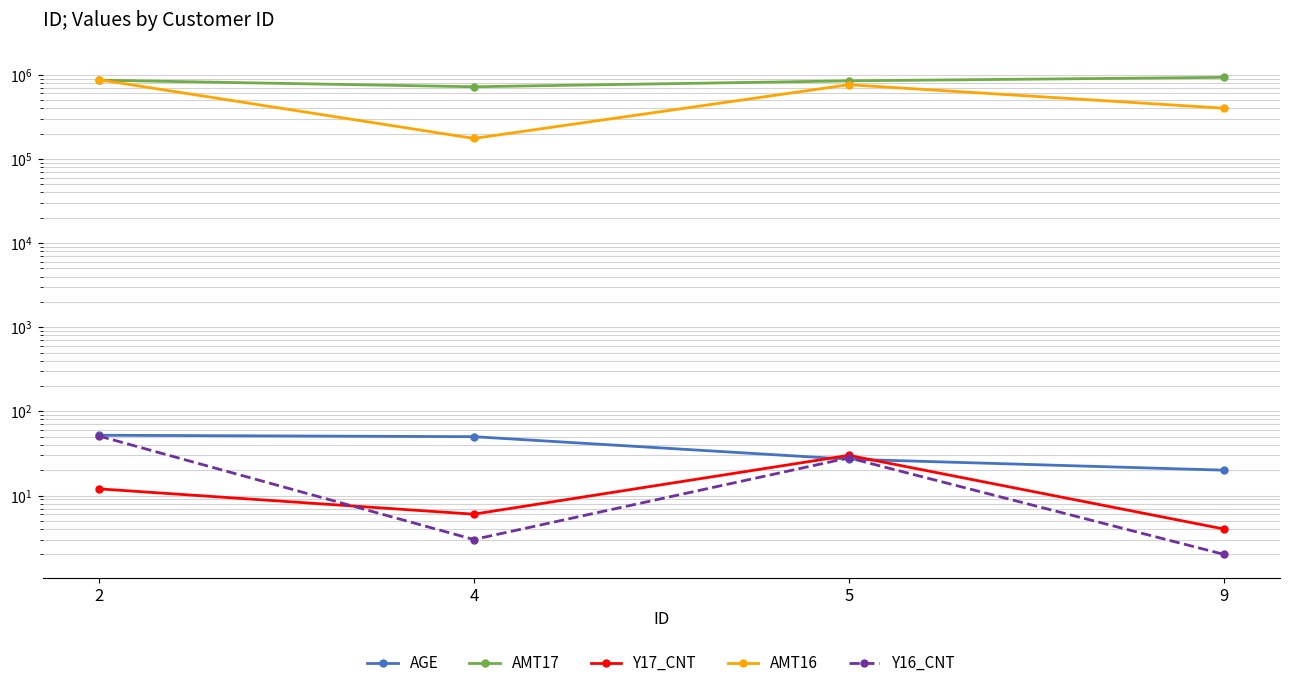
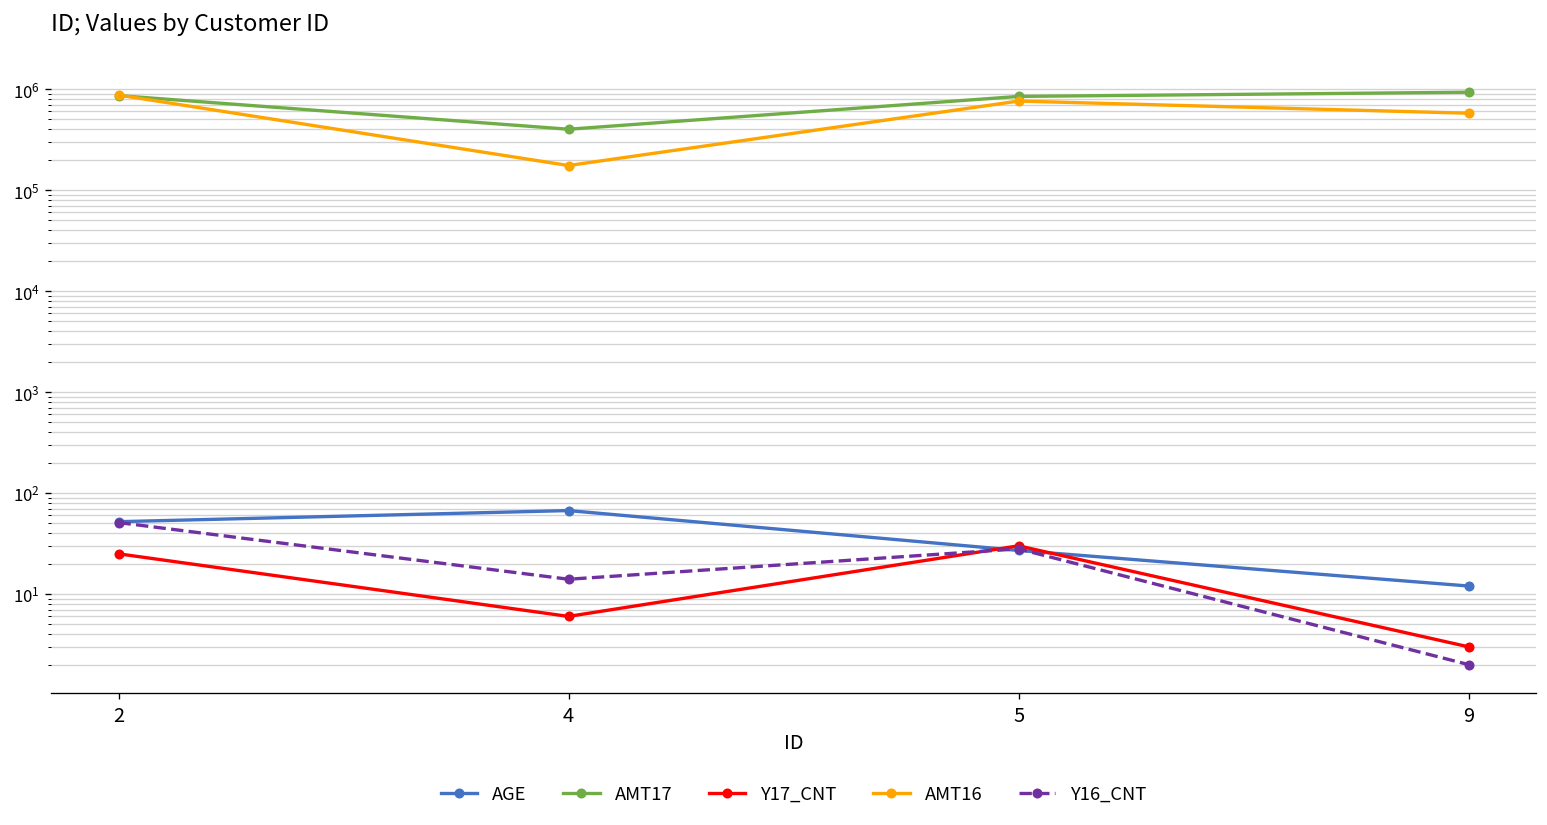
Y17_CNT, 2: 12 -> 25
AGE, 4: 50 -> 70
AMT17, 4: 700000 -> 400000
Y16_CNT, 4: 3 -> 14
AGE, 9: 20 -> 12
Y17_CNT, 9: 4 -> 3
AMT16, 9: 400000 -> 600000
